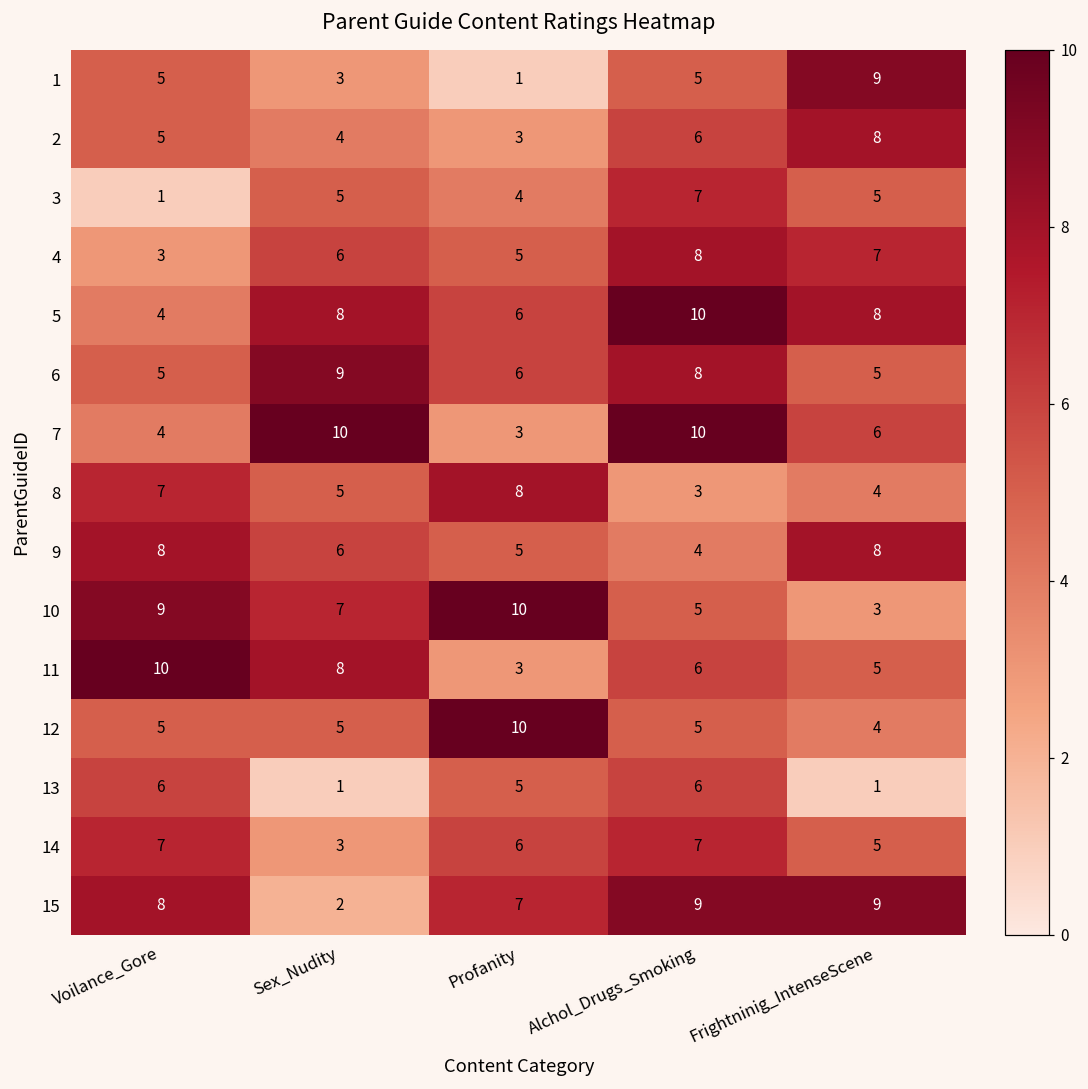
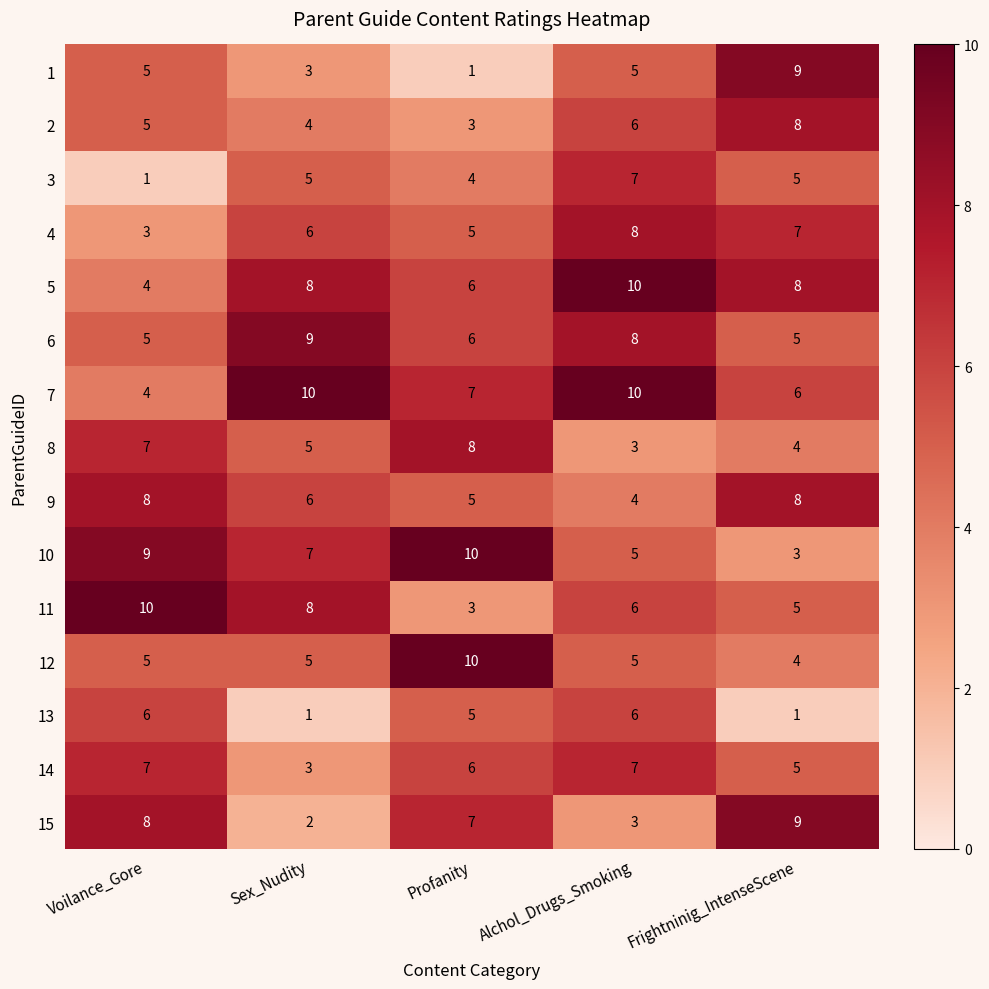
7, Profanity: 3 -> 7
15, Alchol_Drugs_Smoking: 9 -> 3
